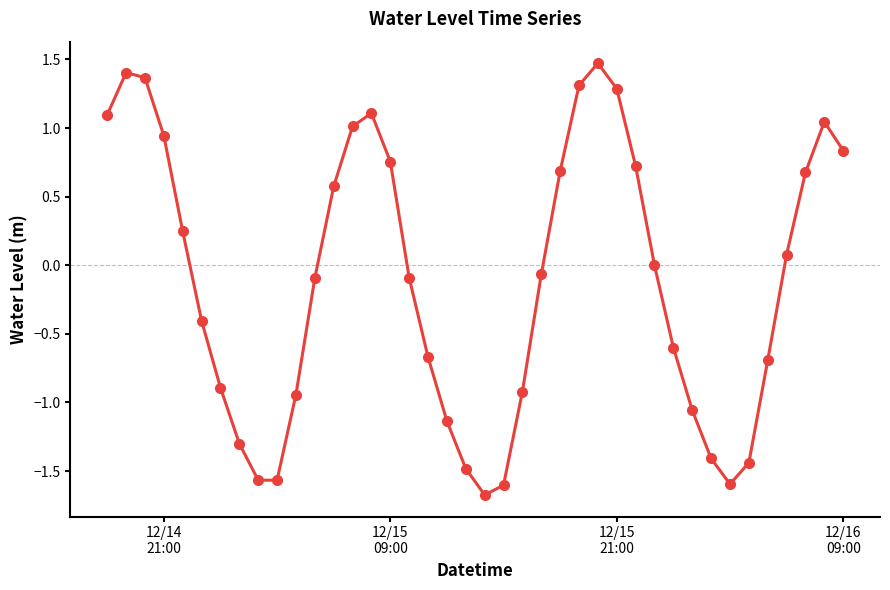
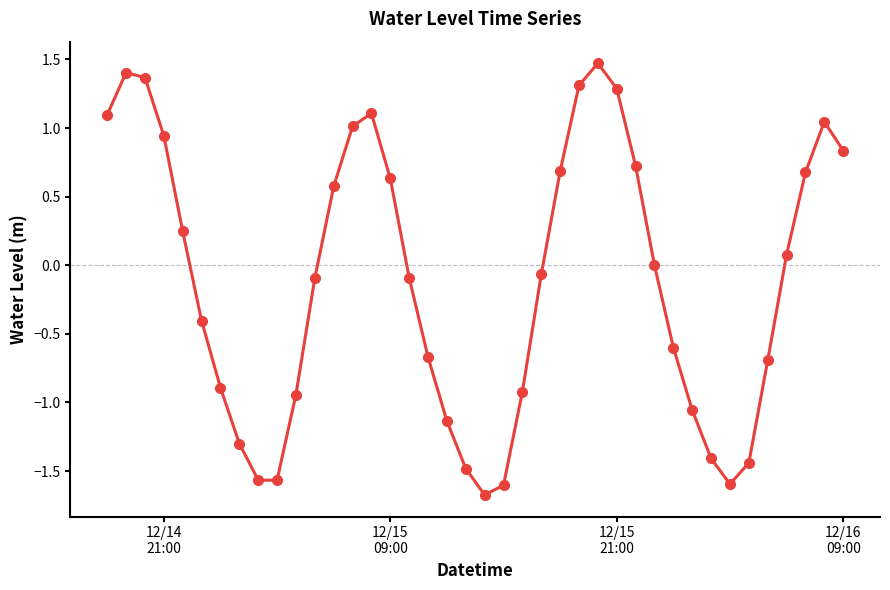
12/15 09:00: 0.76 -> 0.63
